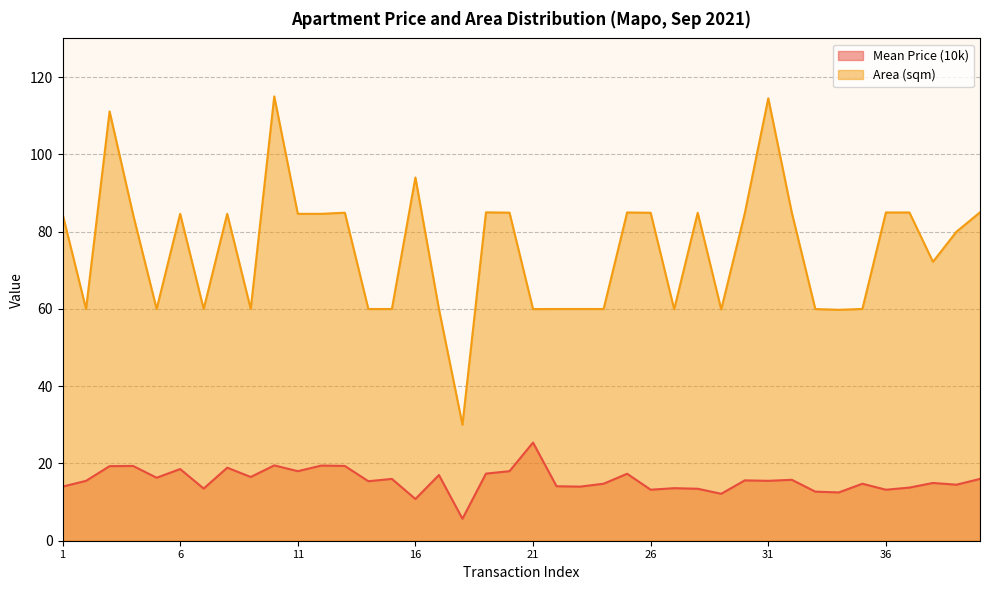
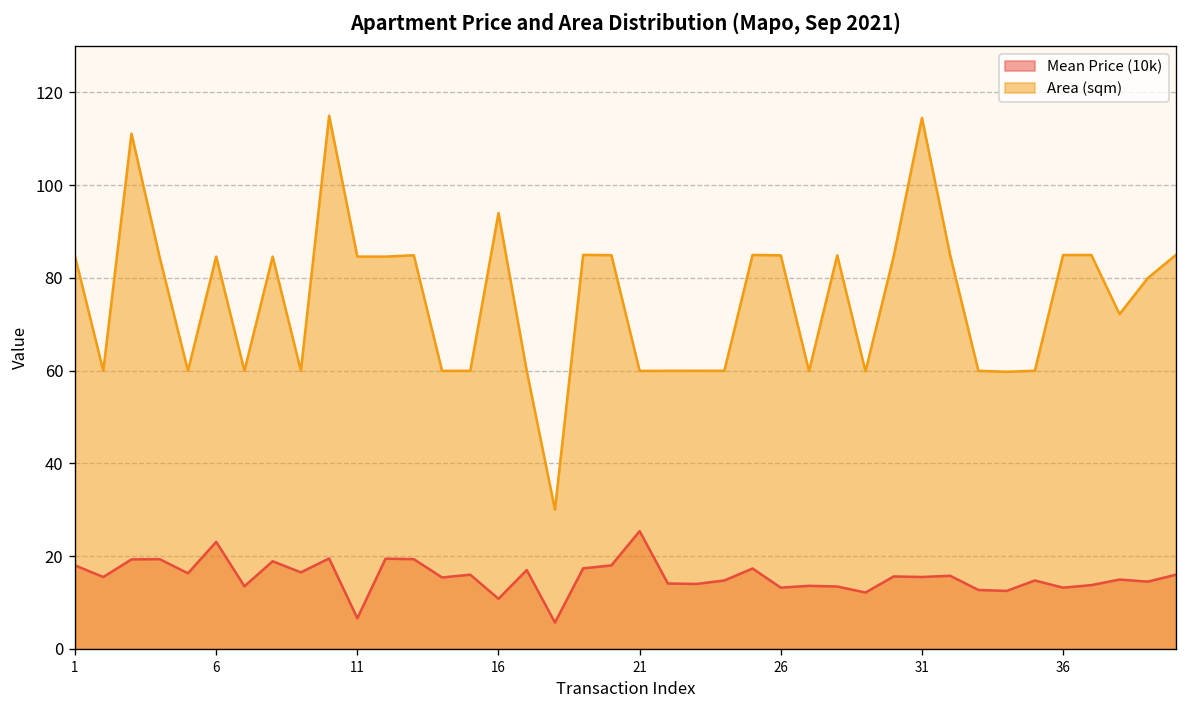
Mean Price (10k), 1: 14 -> 18
Mean Price (10k), 6: 19 -> 23
Mean Price (10k), 11: 18 -> 7
